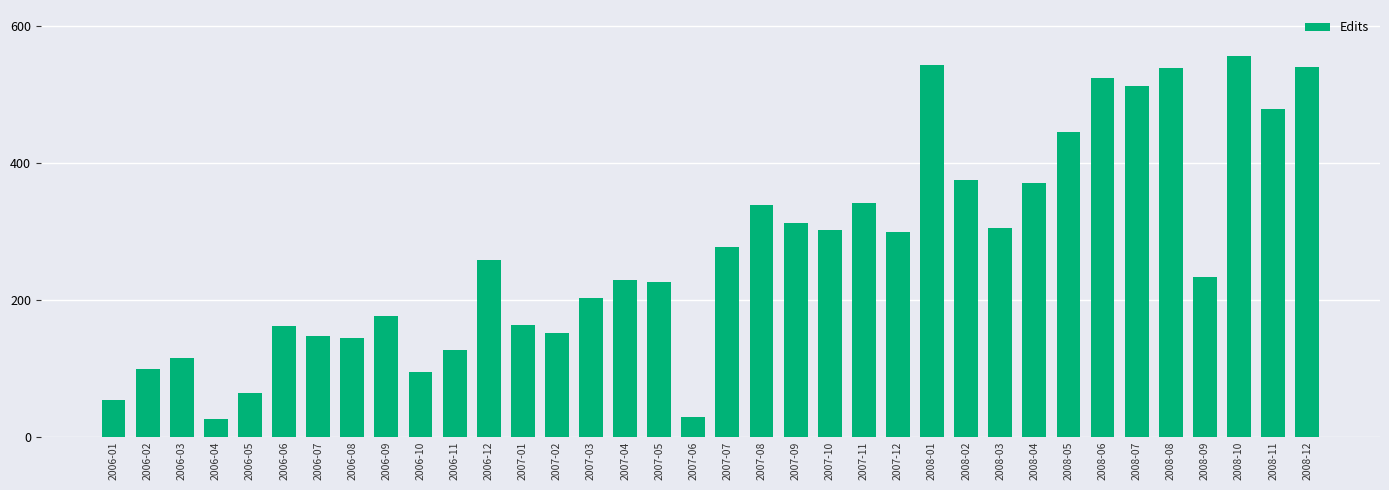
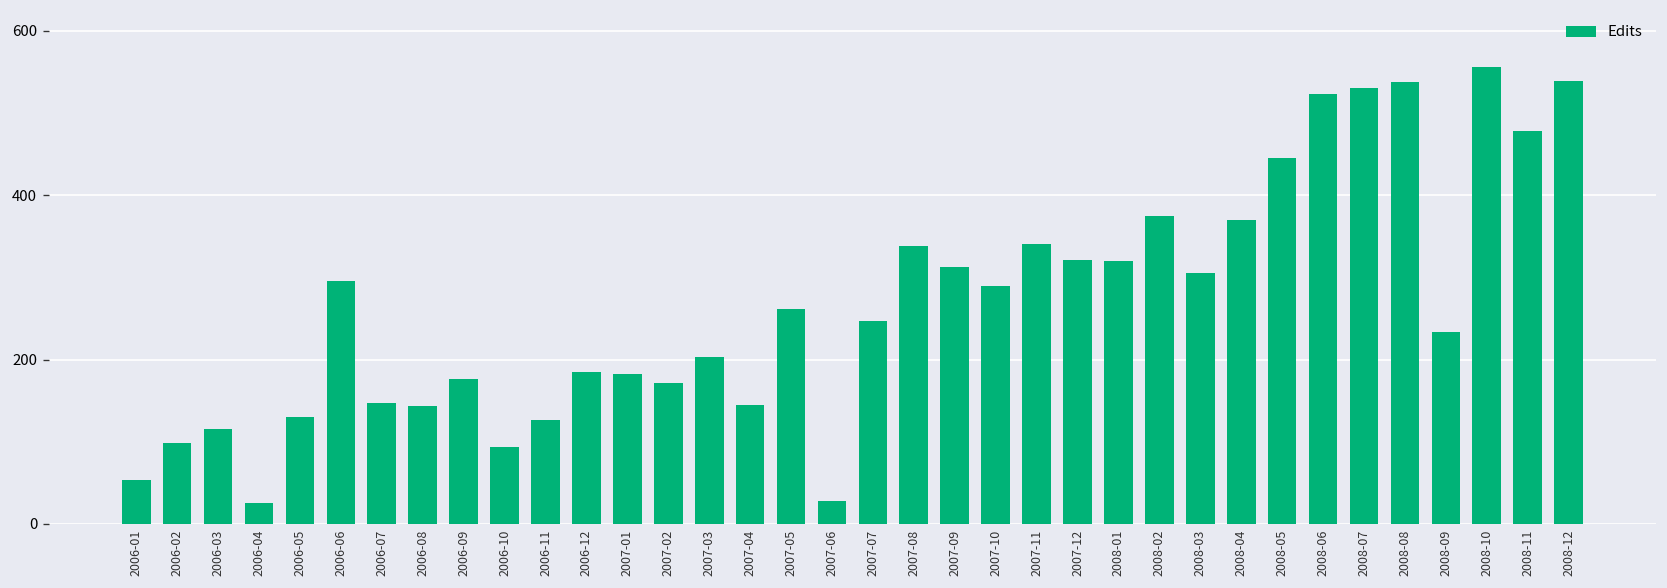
2006-05: 60 -> 130
2006-06: 160 -> 300
2006-12: 260 -> 190
2007-01: 160 -> 180
2007-02: 150 -> 170
2007-04: 230 -> 150
2007-05: 230 -> 260
2007-07: 280 -> 250
2007-10: 300 -> 290
2007-12: 300 -> 320
2008-01: 540 -> 320
2008-07: 510 -> 530
